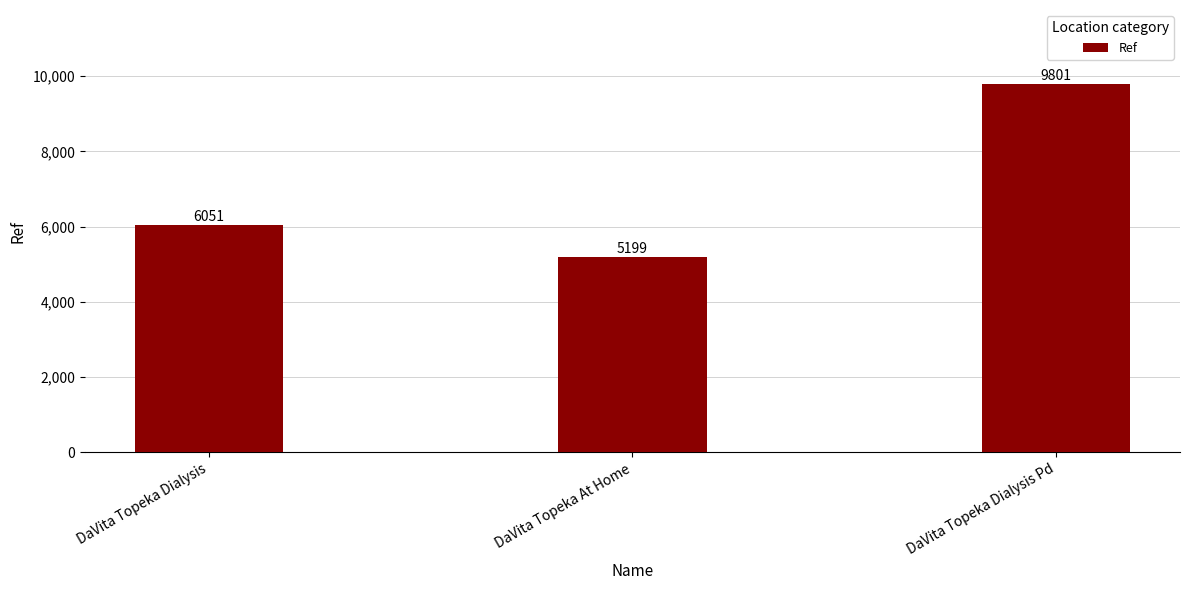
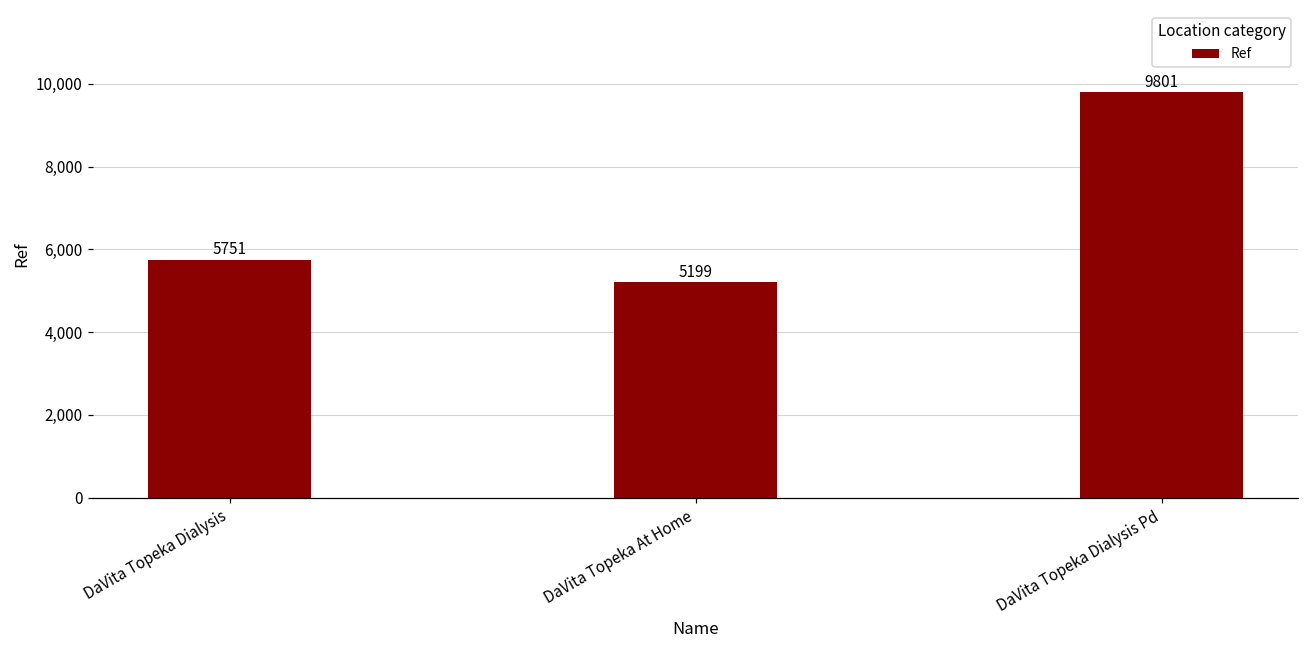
DaVita Topeka Dialysis: 6051 -> 5751
